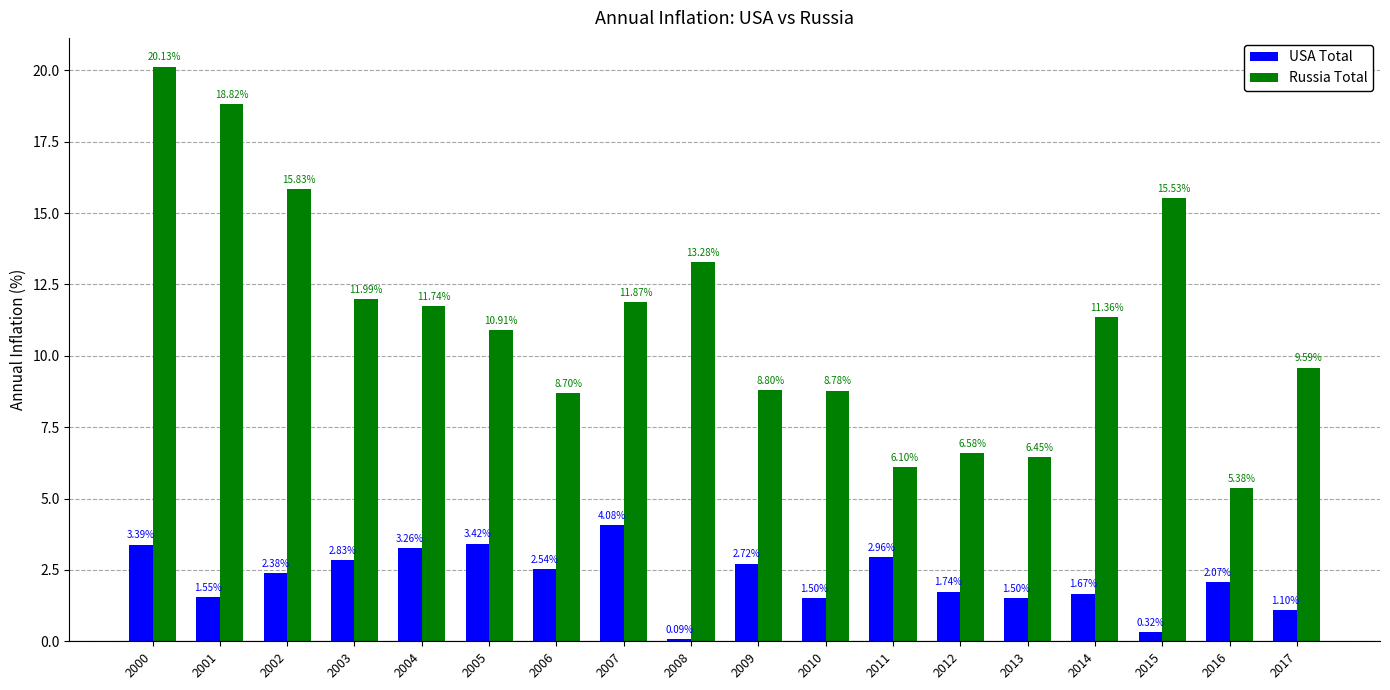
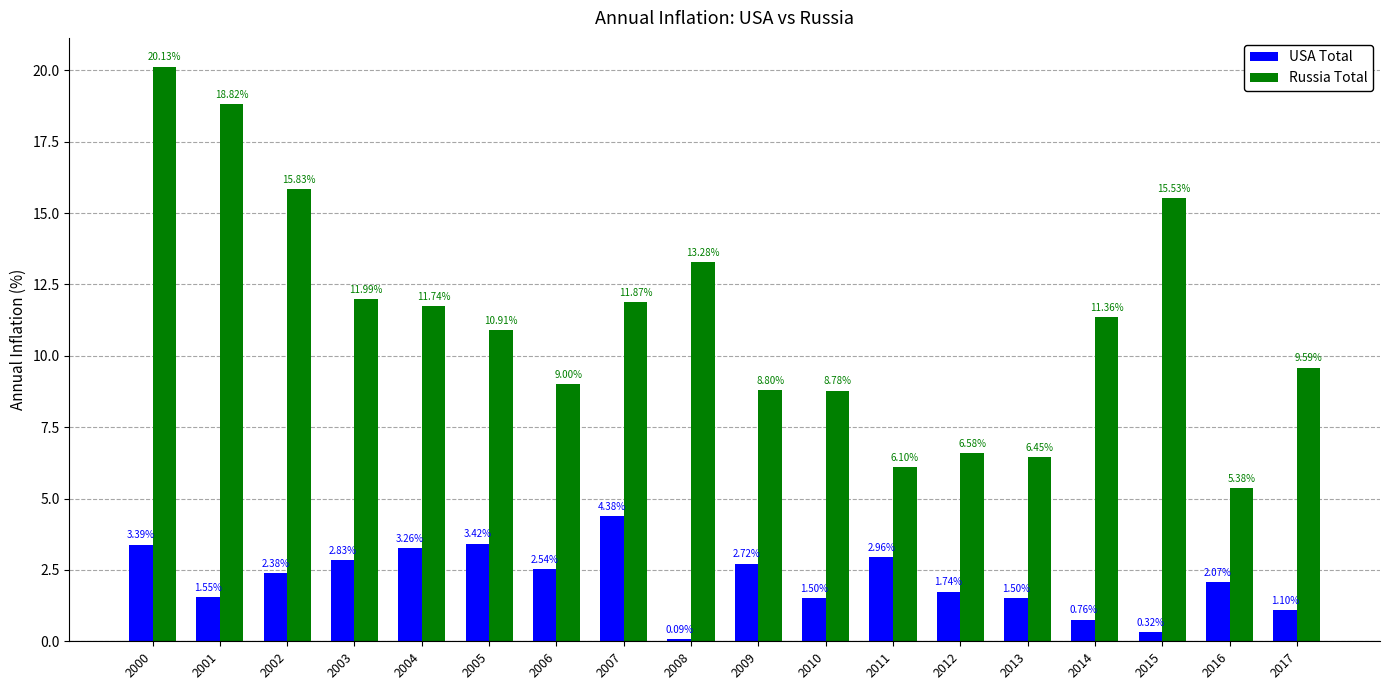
Russia Total, 2006: 8.70% -> 9.00%
USA Total, 2007: 4.08% -> 4.38%
USA Total, 2014: 1.67% -> 0.76%
